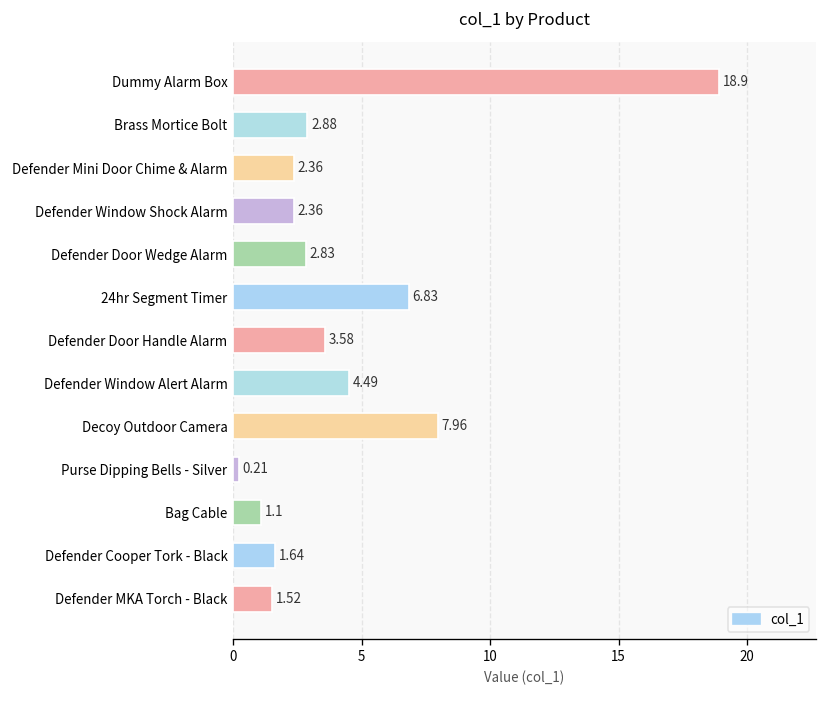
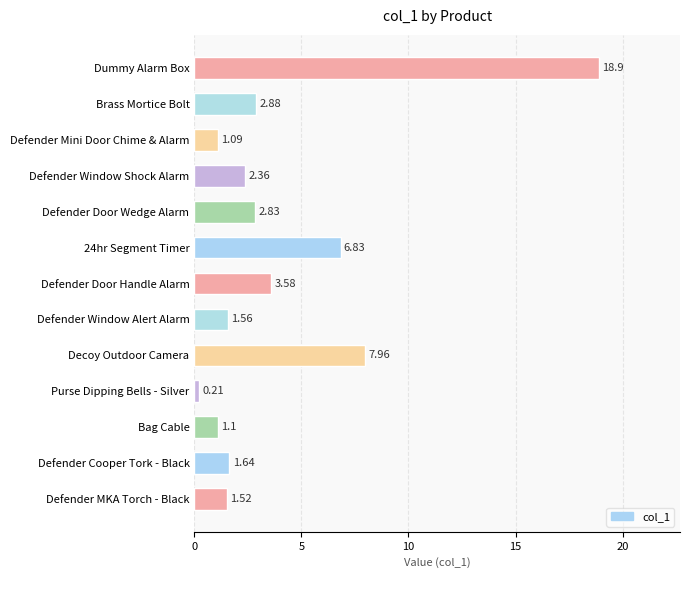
Defender Mini Door Chime & Alarm: 2.36 -> 1.09
Defender Window Alert Alarm: 4.49 -> 1.56
